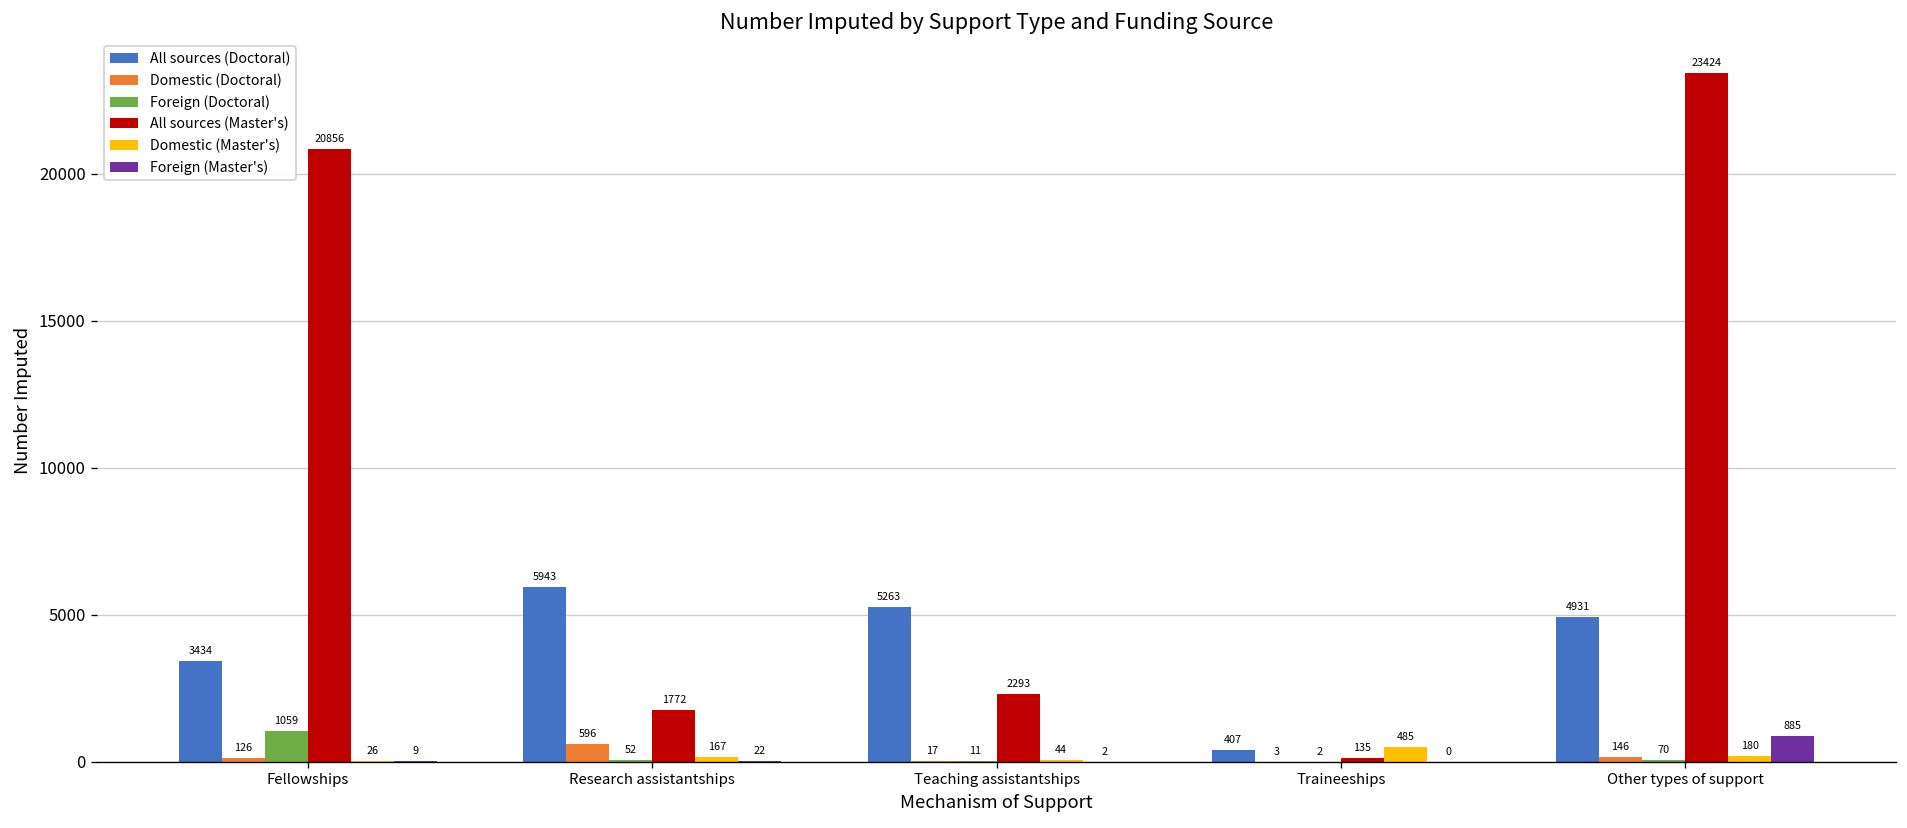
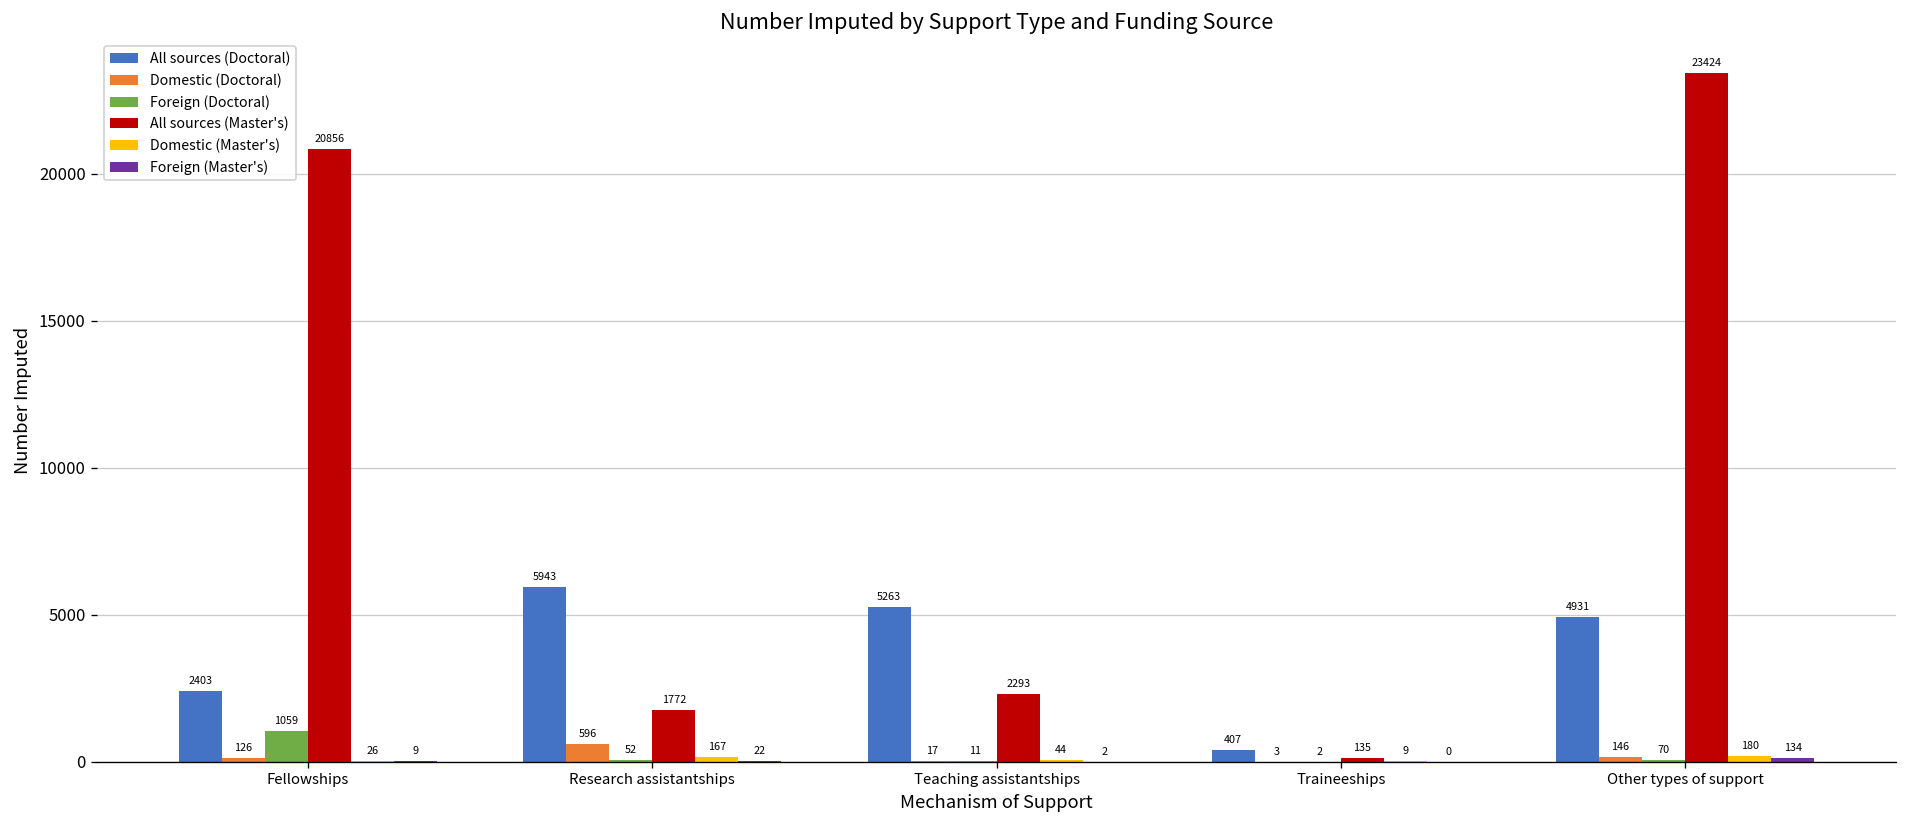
All sources (Doctoral), Fellowships: 3434 -> 2403
Domestic (Master's), Traineeships: 485 -> 9
Foreign (Master's), Other types of support: 885 -> 134
